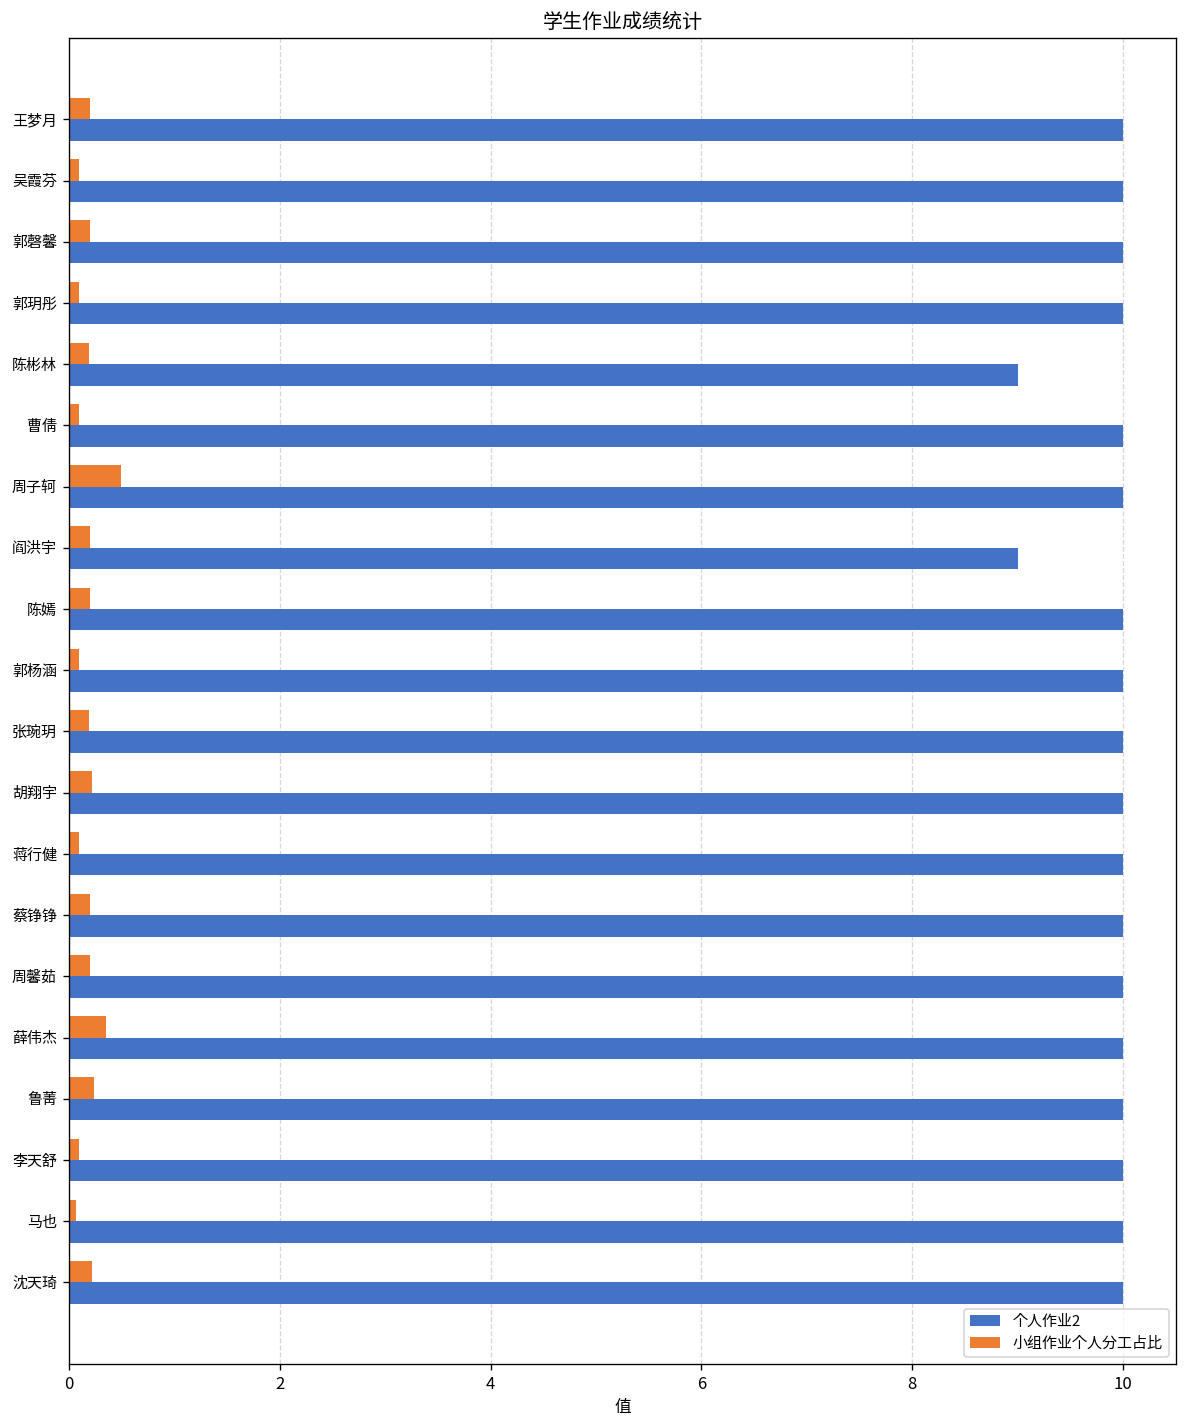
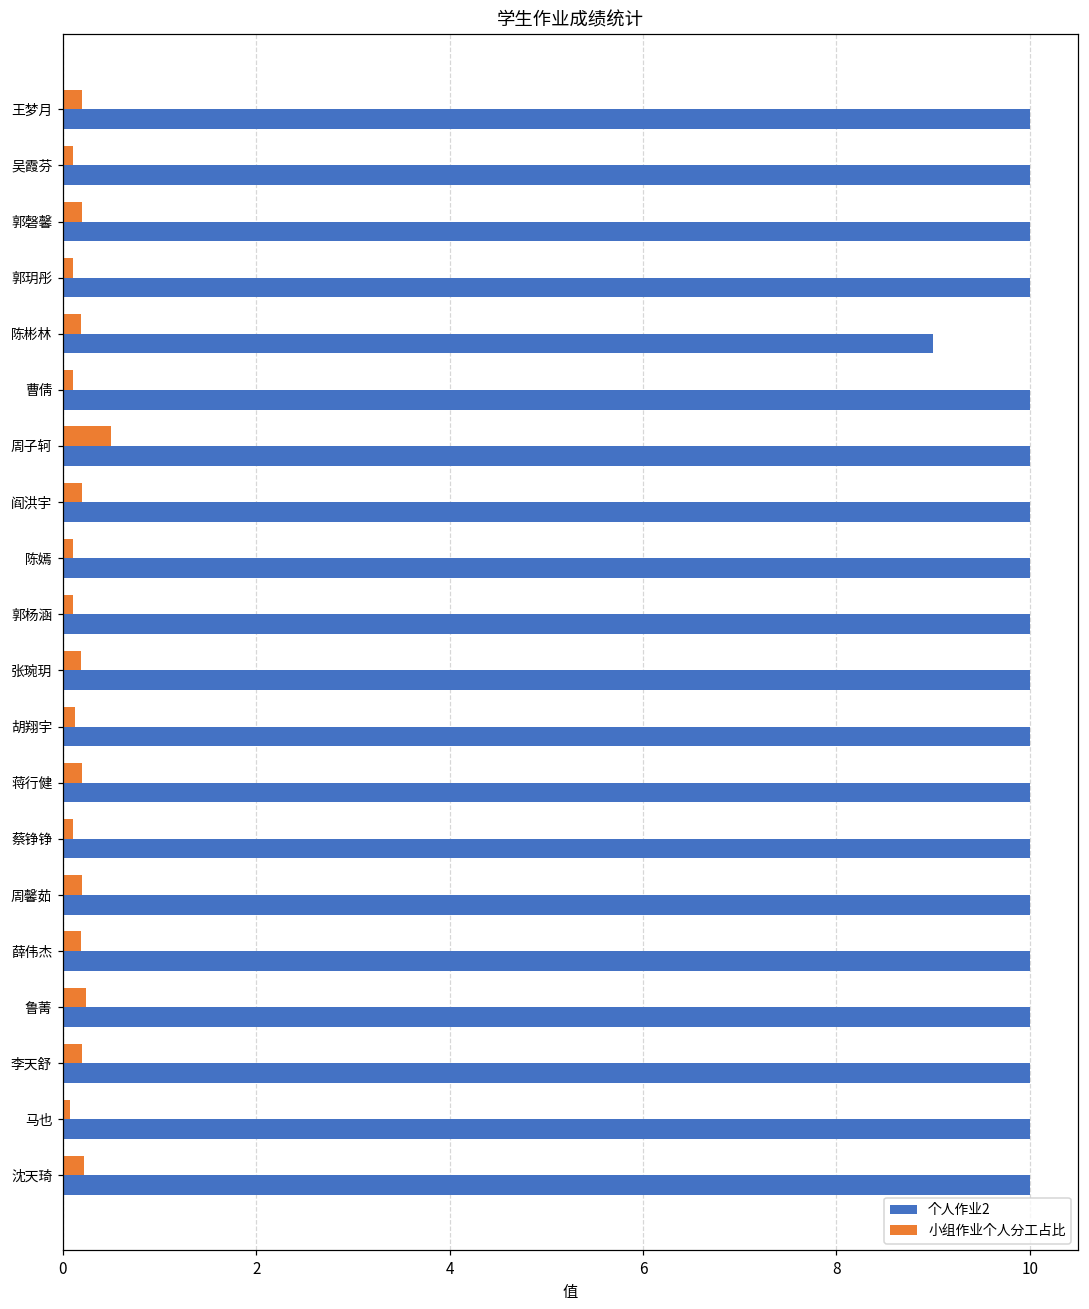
个人作业2, 阎洪宇: 9 -> 10
小组作业个人分工占比, 陈嫣: 0.2 -> 0.1
小组作业个人分工占比, 胡翔宇: 0.2 -> 0.1
小组作业个人分工占比, 蒋行健: 0.1 -> 0.2
小组作业个人分工占比, 蔡铮铮: 0.2 -> 0.1
小组作业个人分工占比, 薛伟杰: 0.4 -> 0.2
小组作业个人分工占比, 李天舒: 0.1 -> 0.2
